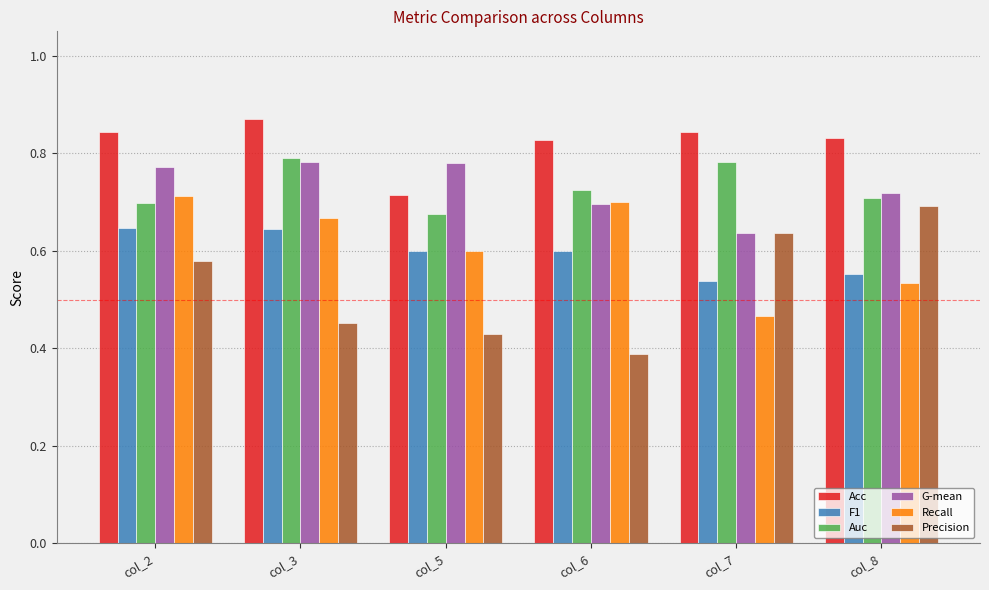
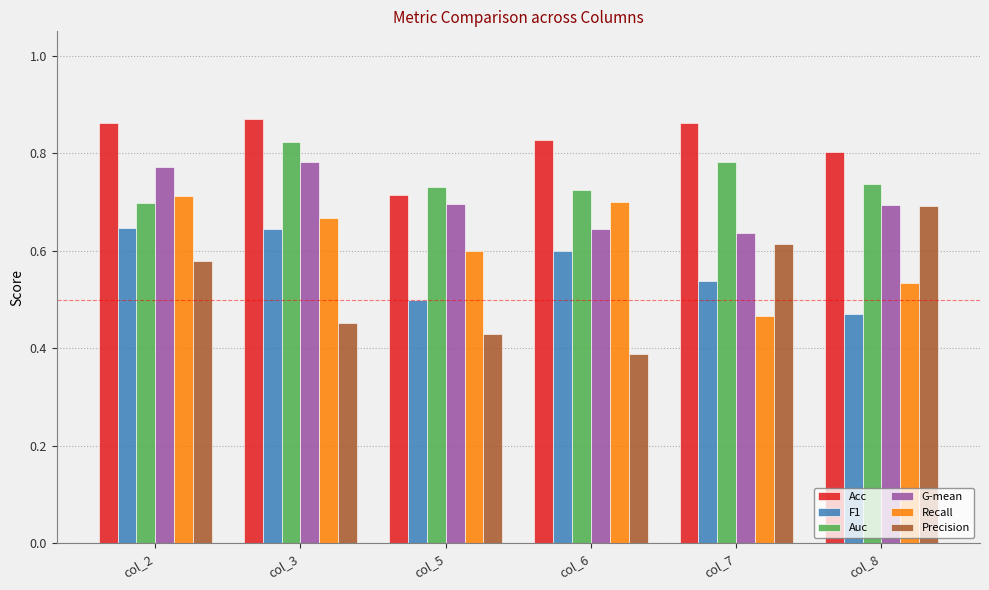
Acc, col_2: 0.84 -> 0.86
Auc, col_3: 0.79 -> 0.82
F1, col_5: 0.6 -> 0.5
Auc, col_5: 0.68 -> 0.73
G-mean, col_5: 0.78 -> 0.70
G-mean, col_6: 0.70 -> 0.65
Acc, col_7: 0.84 -> 0.86
Precision, col_7: 0.64 -> 0.61
Acc, col_8: 0.83 -> 0.80
F1, col_8: 0.55 -> 0.47
Auc, col_8: 0.71 -> 0.74
G-mean, col_8: 0.72 -> 0.69
